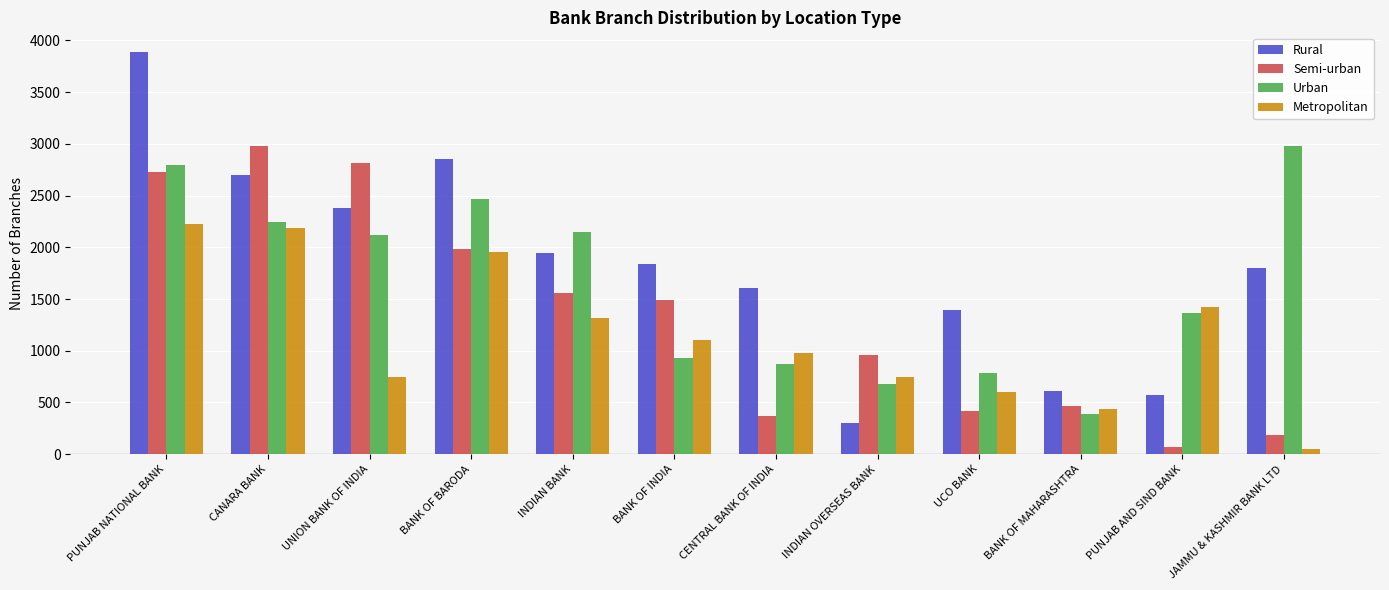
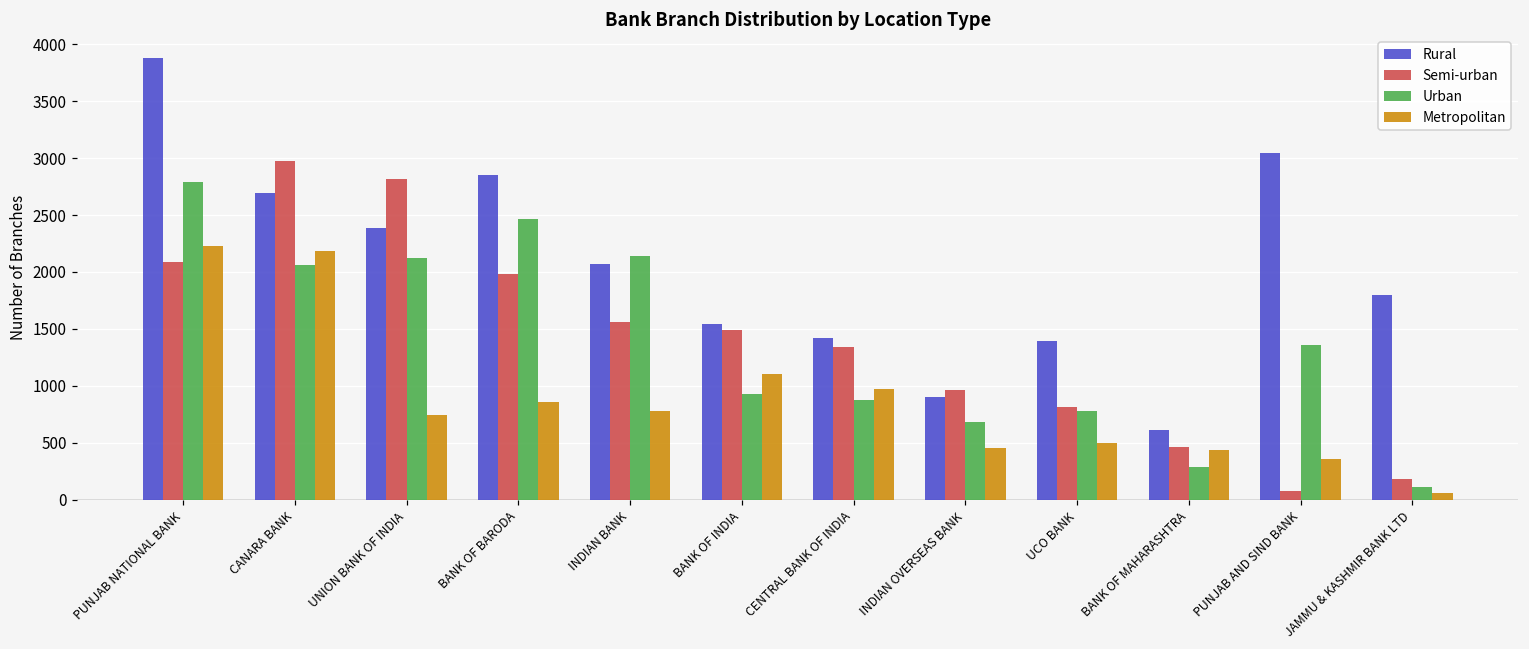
Semi-urban, PUNJAB NATIONAL BANK: 2730 -> 2090
Urban, CANARA BANK: 2240 -> 2060
Metropolitan, BANK OF BARODA: 1950 -> 860
Rural, INDIAN BANK: 1940 -> 2070
Metropolitan, INDIAN BANK: 1310 -> 780
Rural, BANK OF INDIA: 1840 -> 1540
Rural, CENTRAL BANK OF INDIA: 1610 -> 1420
Semi-urban, CENTRAL BANK OF INDIA: 370 -> 1340
Rural, INDIAN OVERSEAS BANK: 300 -> 900
Metropolitan, INDIAN OVERSEAS BANK: 740 -> 460
Semi-urban, UCO BANK: 420 -> 820
Metropolitan, UCO BANK: 600 -> 500
Urban, BANK OF MAHARASHTRA: 390 -> 280
Rural, PUNJAB AND SIND BANK: 570 -> 3040
Metropolitan, PUNJAB AND SIND BANK: 1430 -> 360
Urban, JAMMU & KASHMIR BANK LTD: 2980 -> 110
